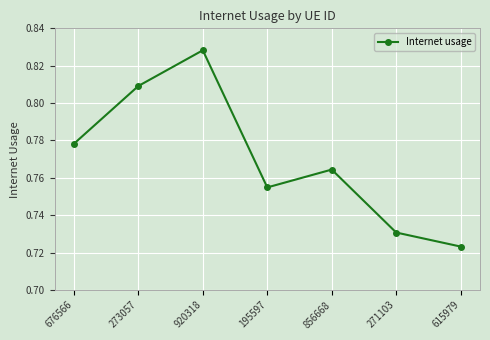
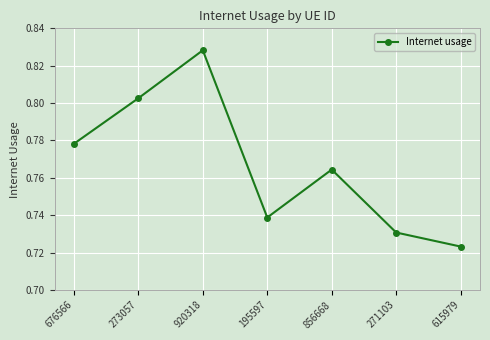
273057: 0.809 -> 0.803
195597: 0.755 -> 0.739
